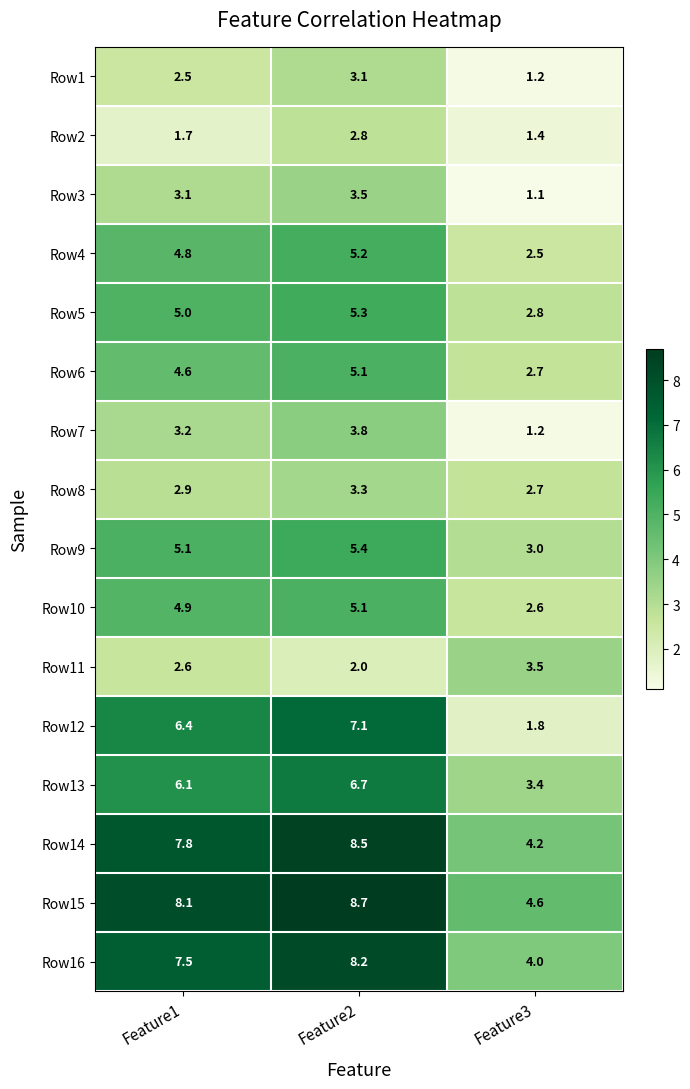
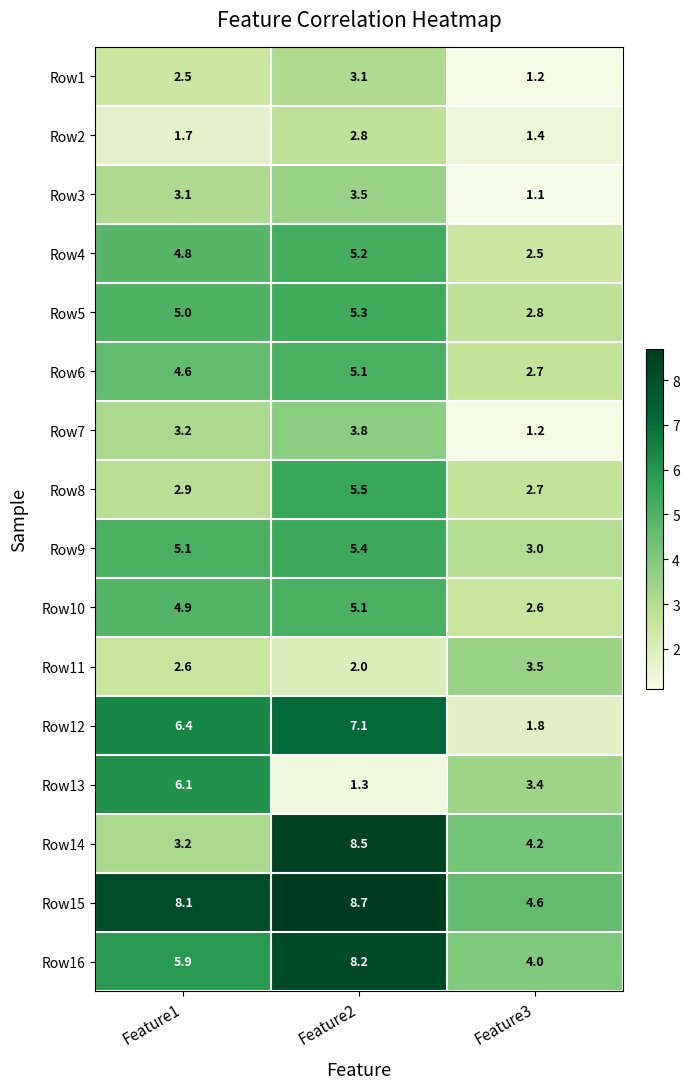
Row8, Feature2: 3.3 -> 5.5
Row13, Feature2: 6.7 -> 1.3
Row14, Feature1: 7.8 -> 3.2
Row16, Feature1: 7.5 -> 5.9
